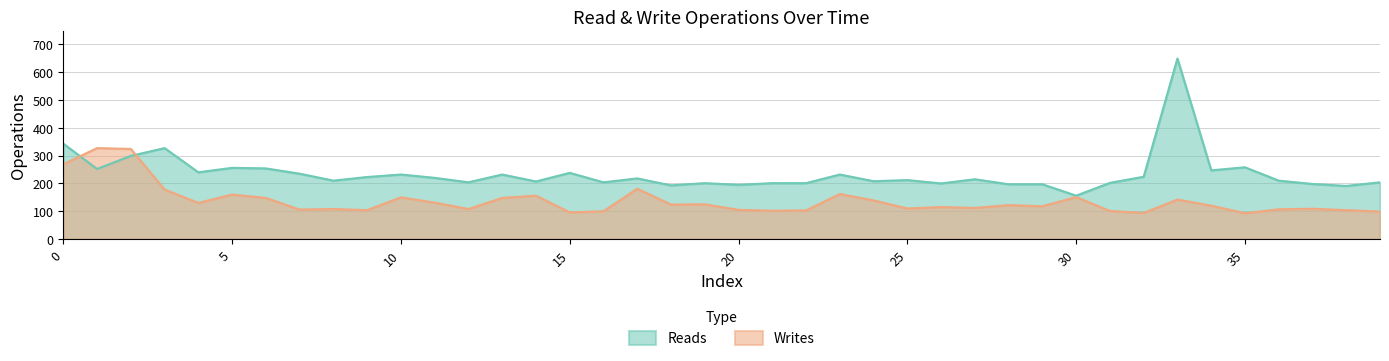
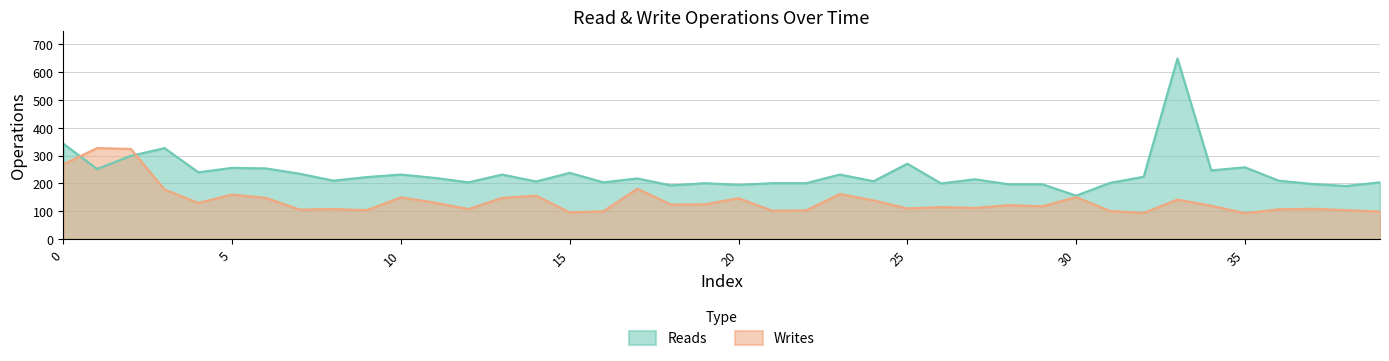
Writes, 20: 110 -> 150
Reads, 25: 210 -> 270
